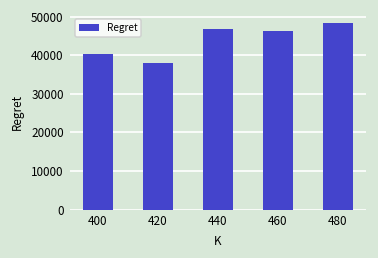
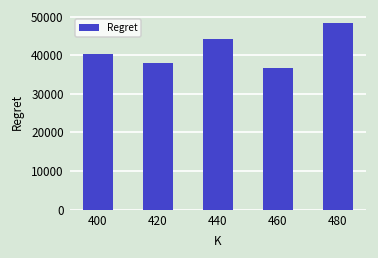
440: 47000 -> 44000
460: 46000 -> 37000
